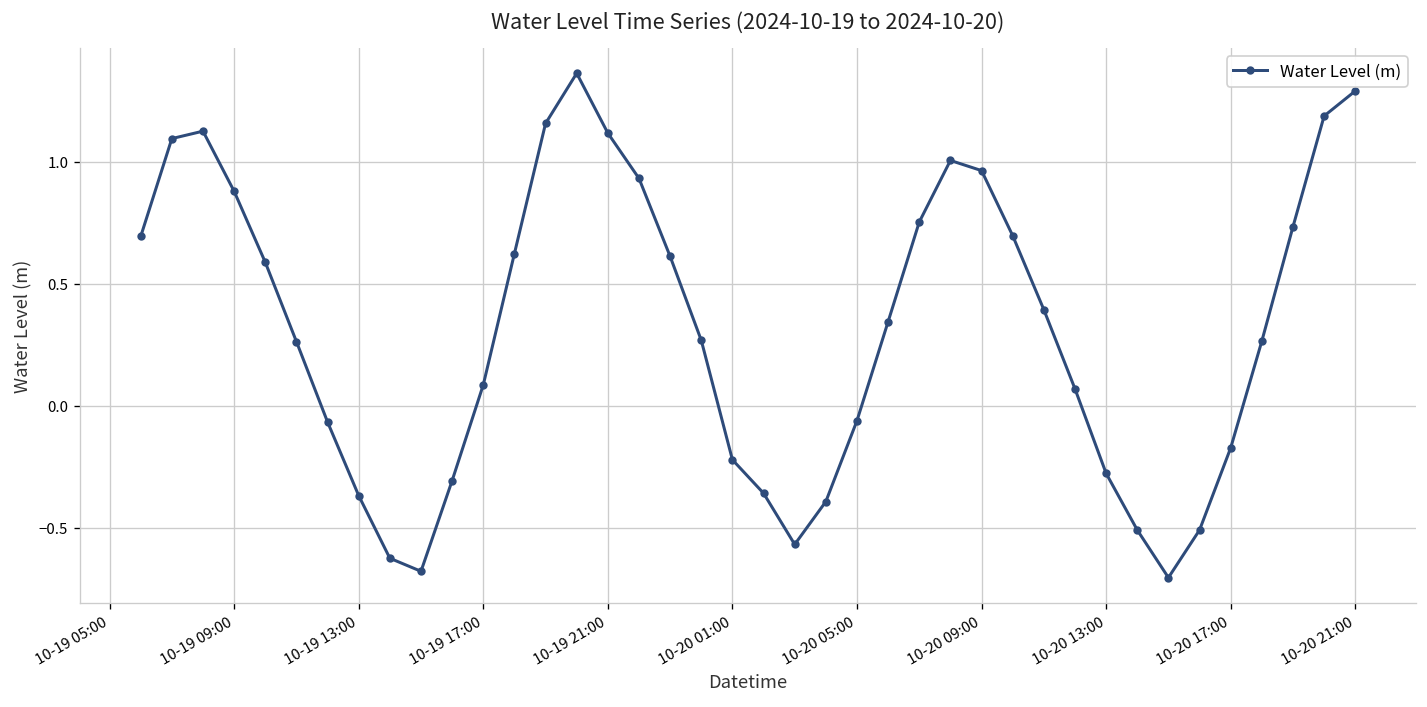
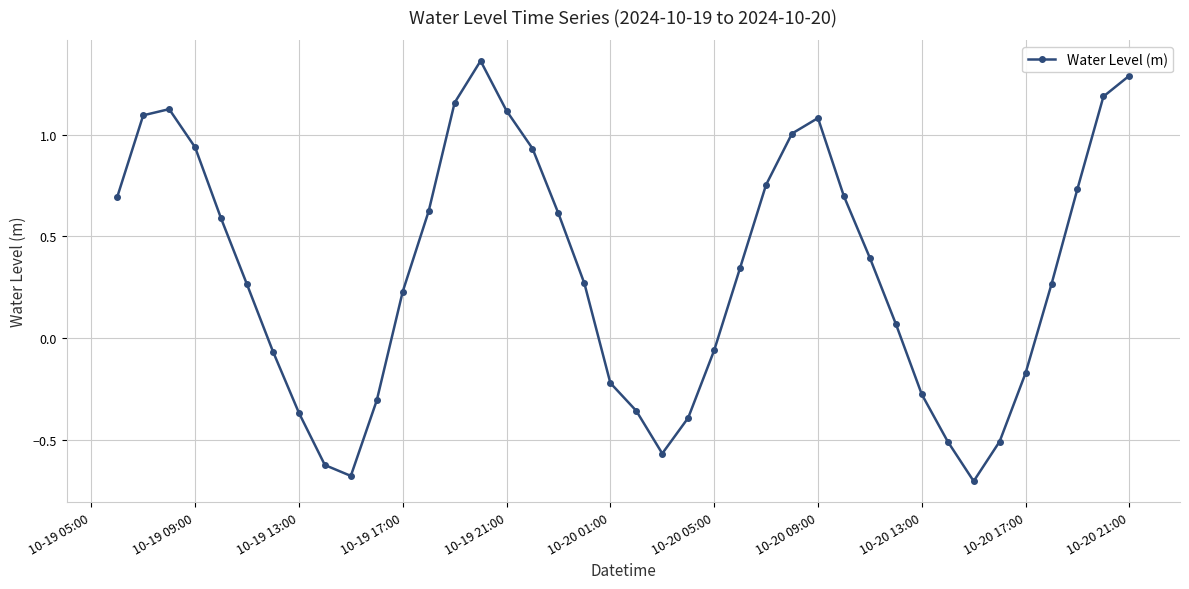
10-19 09:00: 0.88 -> 0.94
10-19 17:00: 0.09 -> 0.23
10-20 09:00: 0.96 -> 1.08
